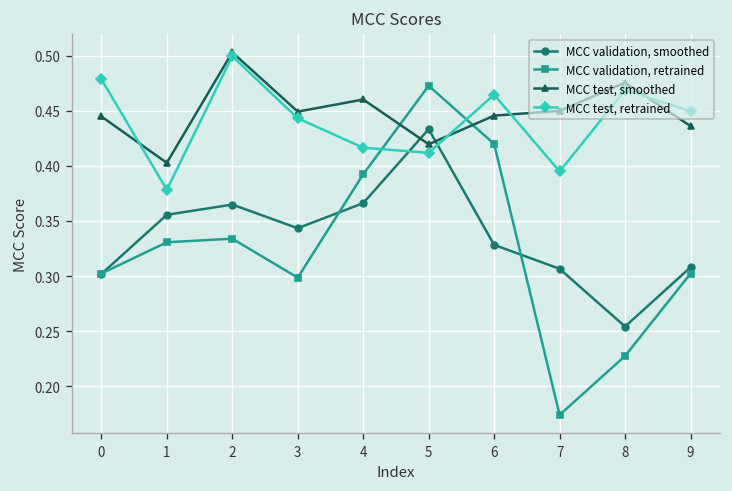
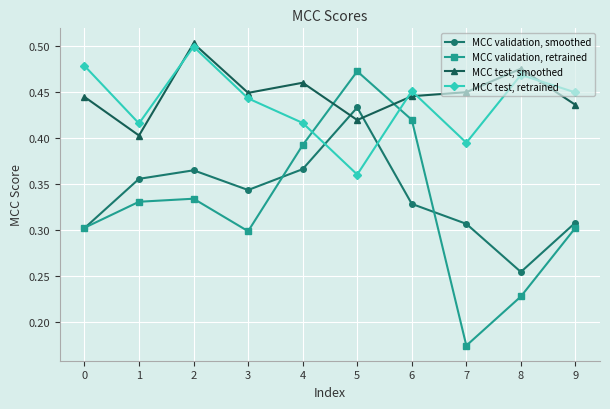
MCC test, retrained, 1: 0.38 -> 0.42
MCC test, retrained, 5: 0.41 -> 0.36
MCC test, retrained, 6: 0.46 -> 0.45
